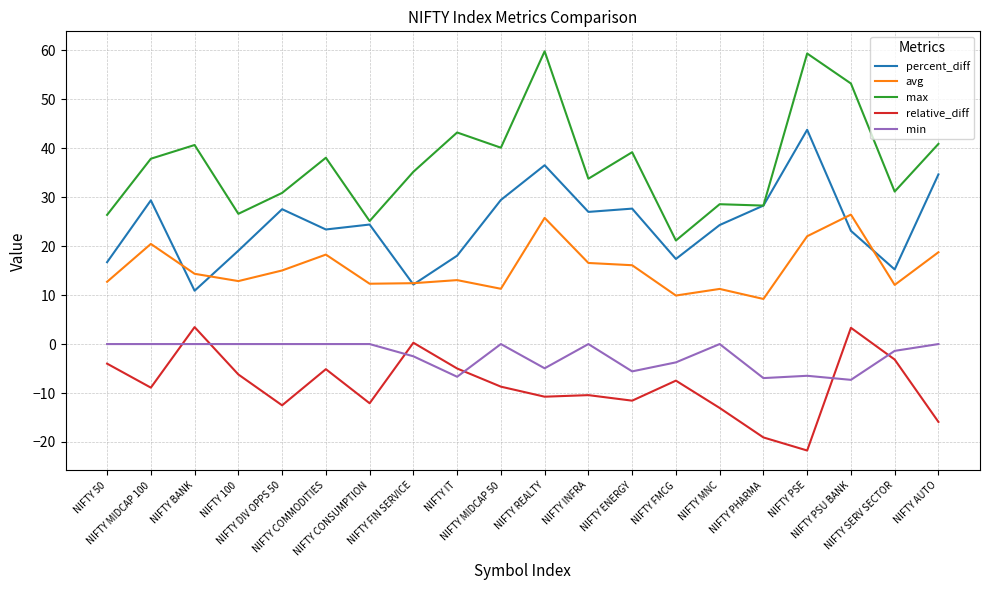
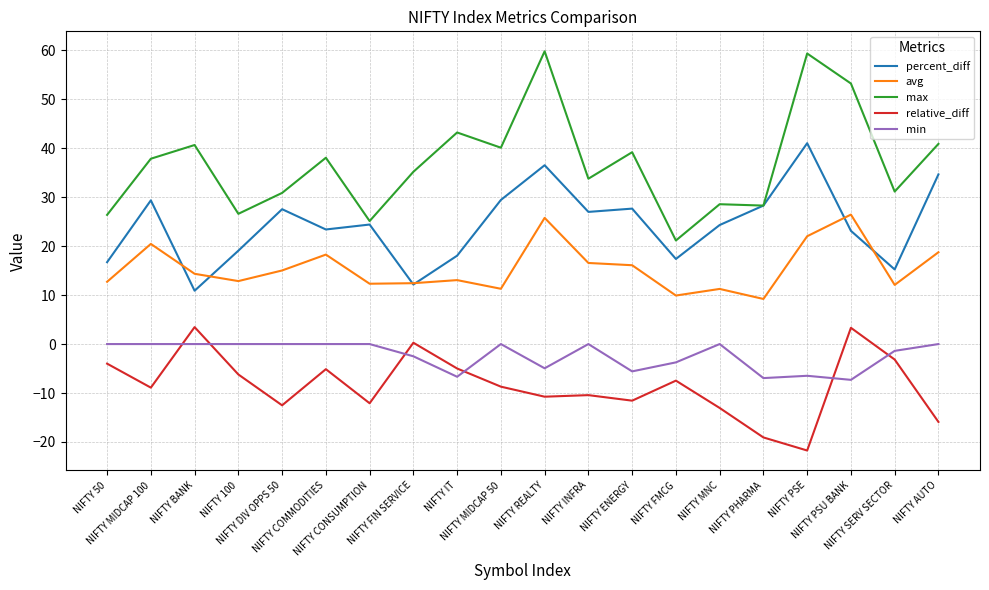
percent_diff, NIFTY PSE: 44 -> 41
